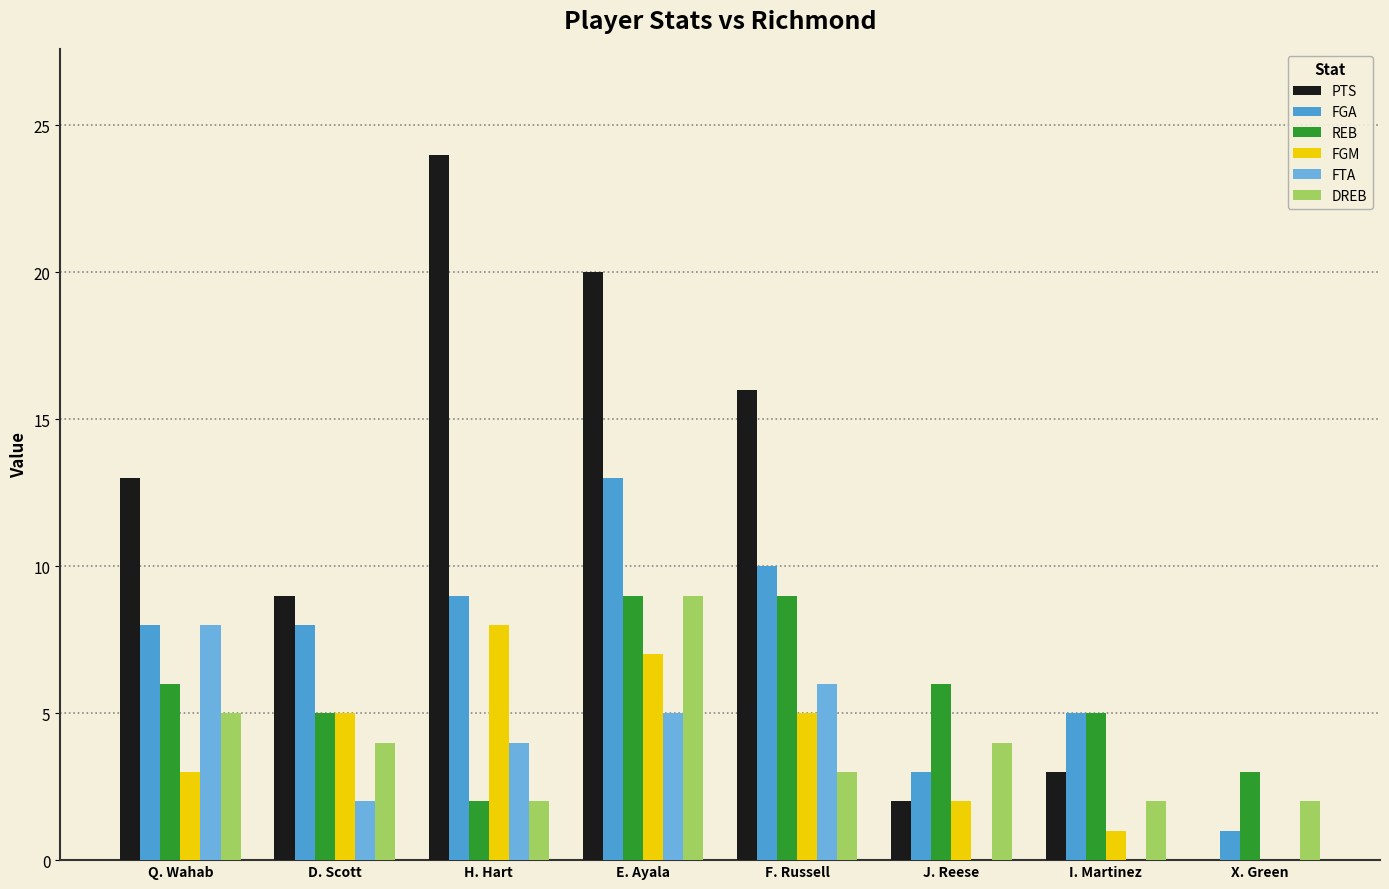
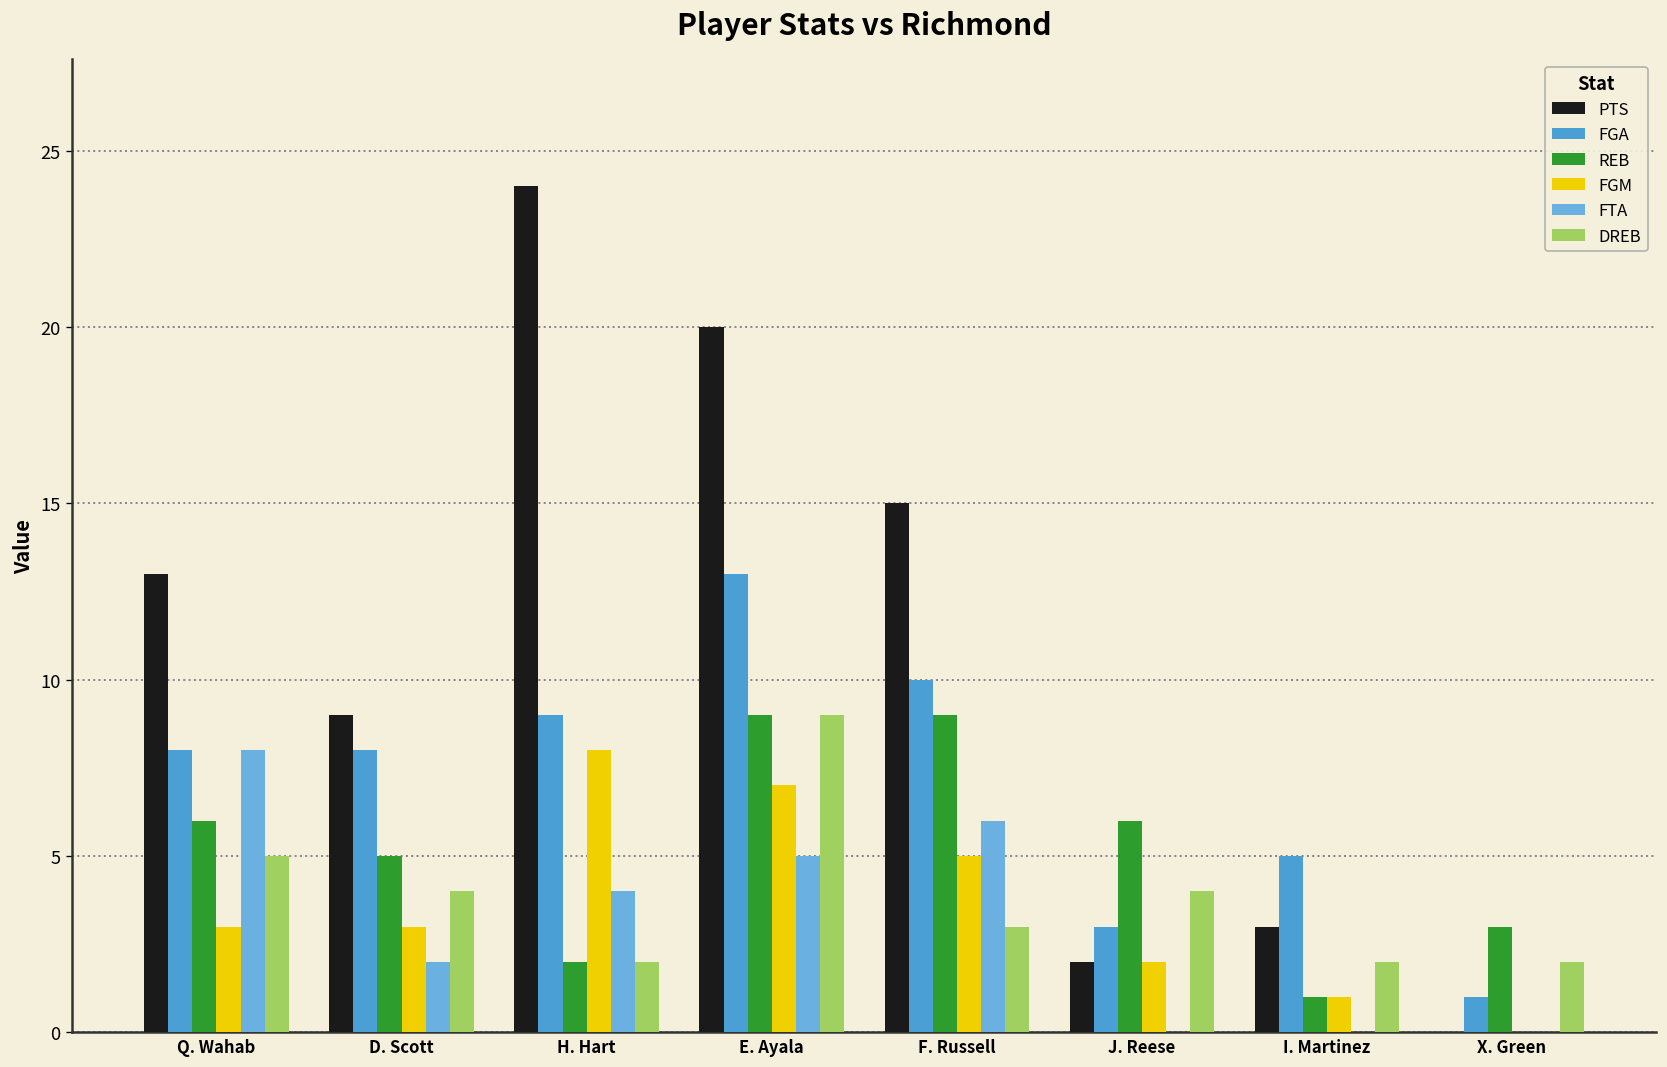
FGM, D. Scott: 5 -> 3
PTS, F. Russell: 16 -> 15
REB, I. Martinez: 5 -> 1
